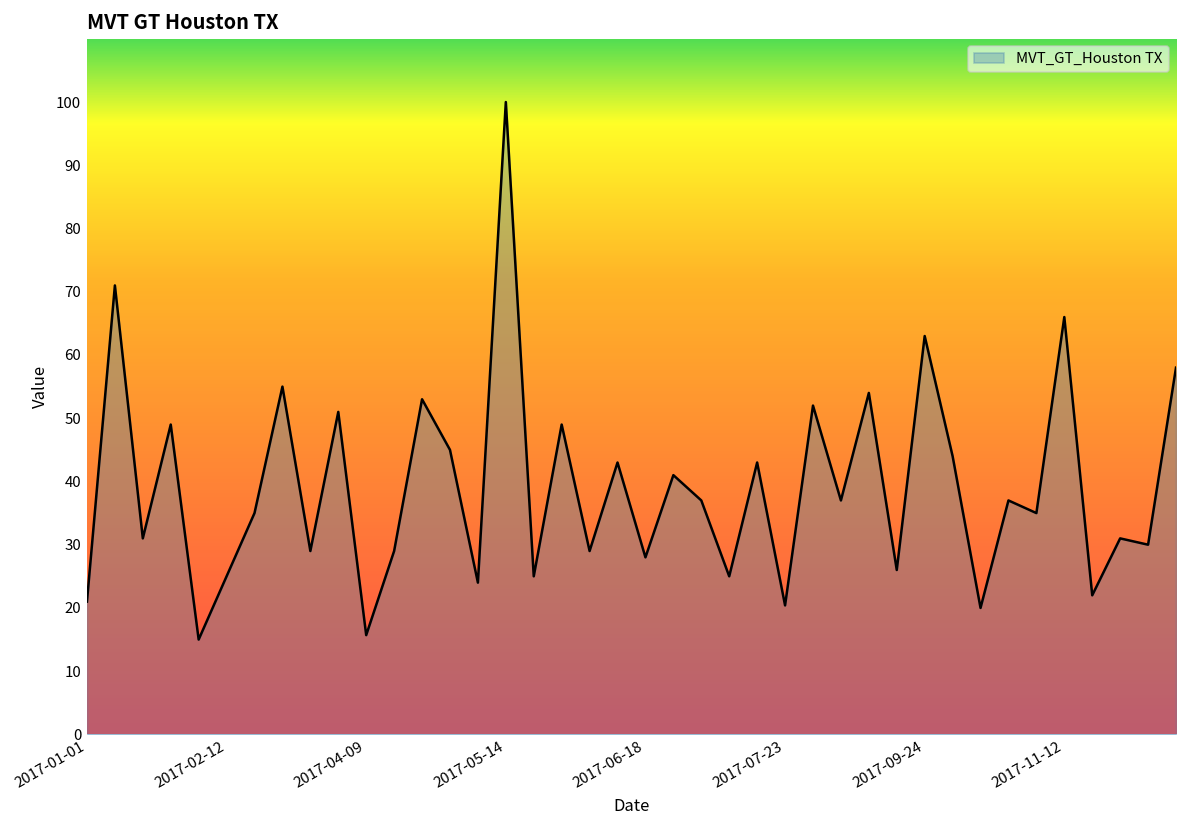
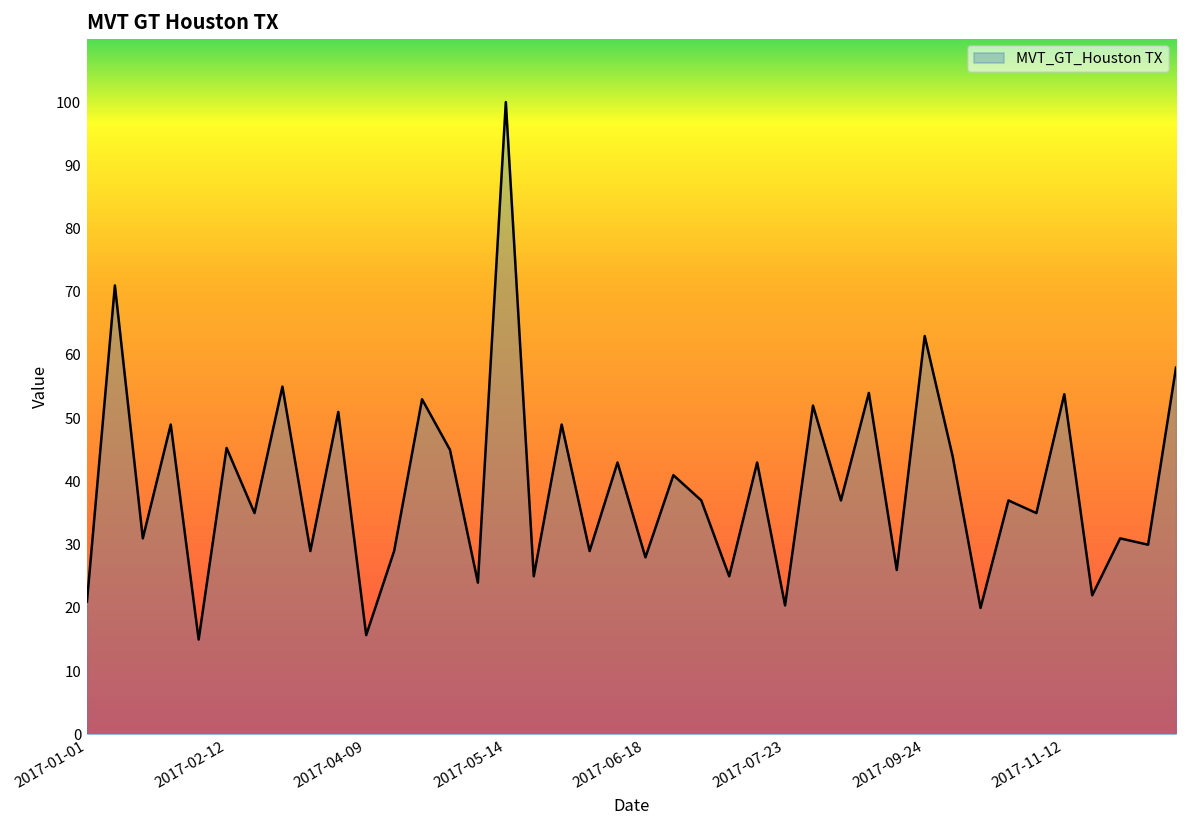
2017-02-12: 25 -> 45
2017-11-12: 66 -> 54
